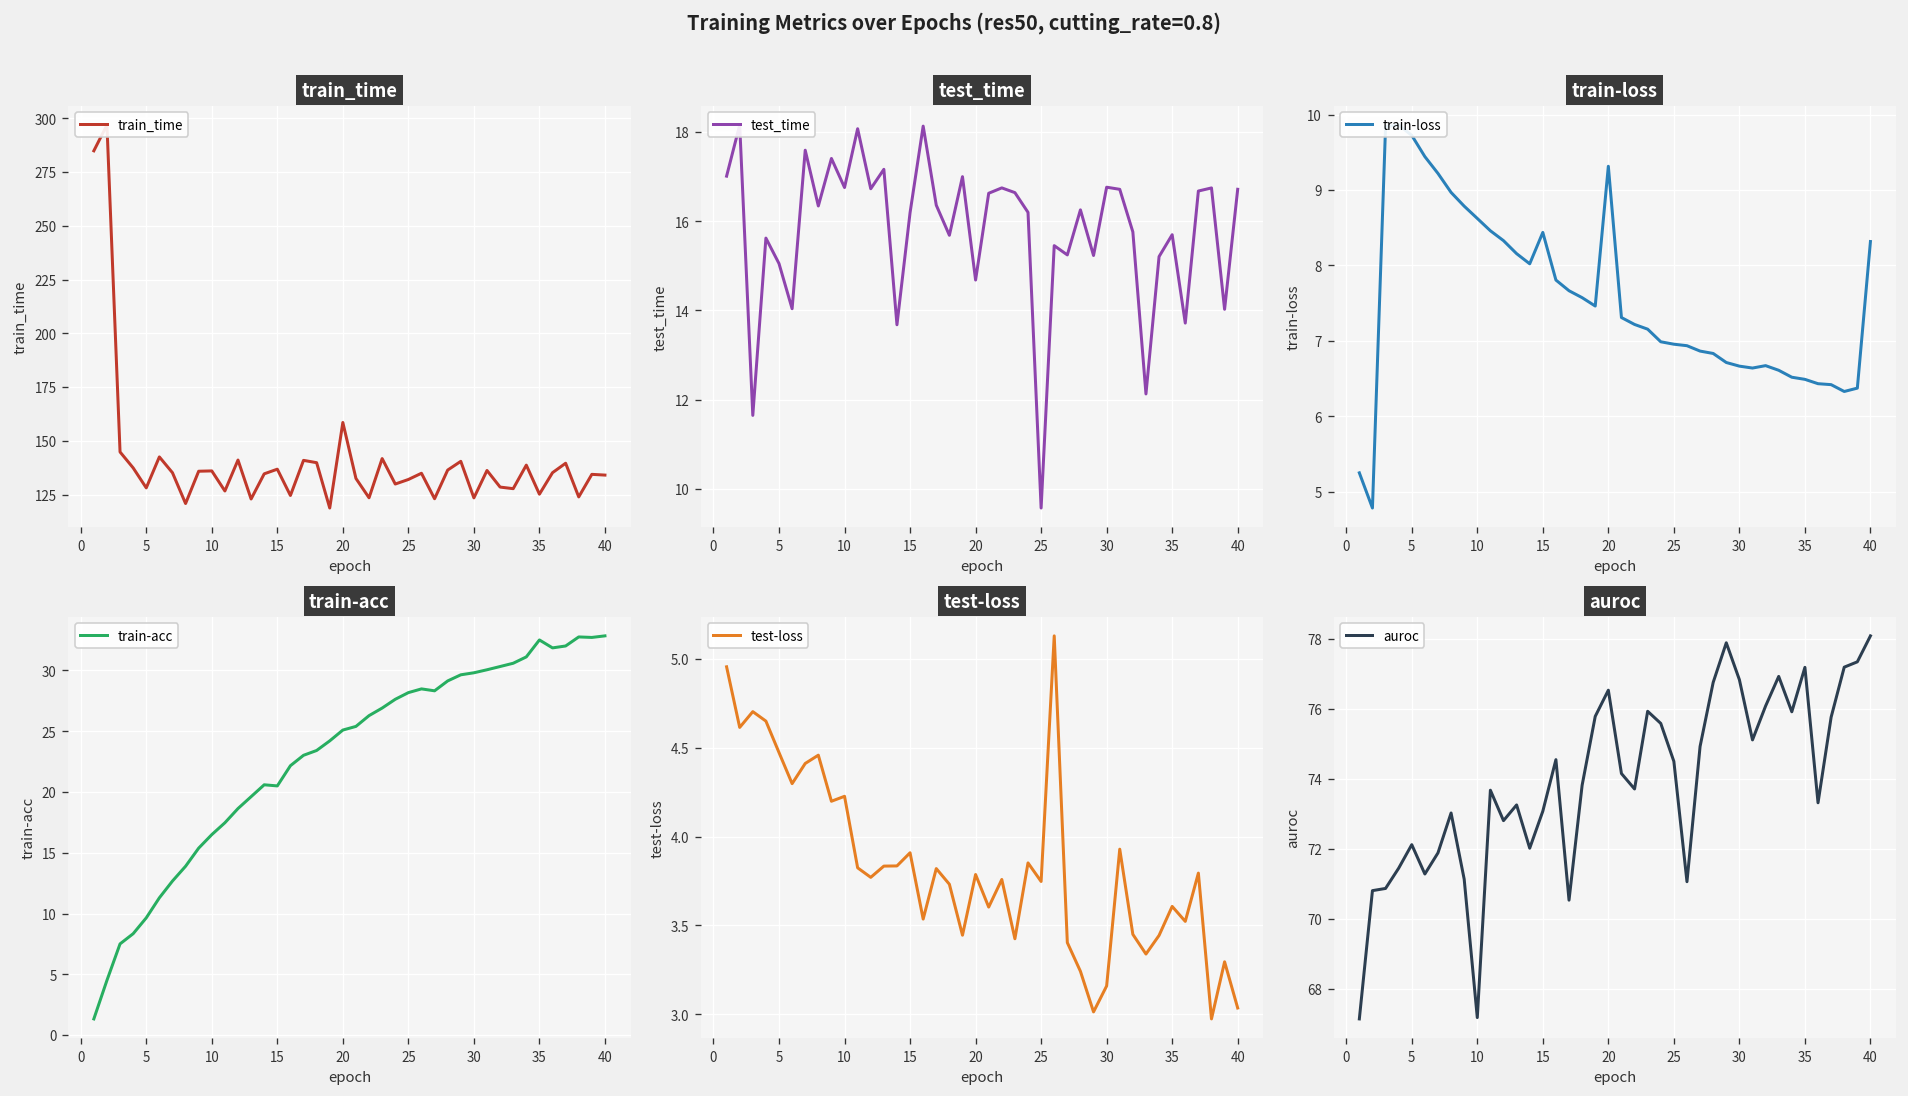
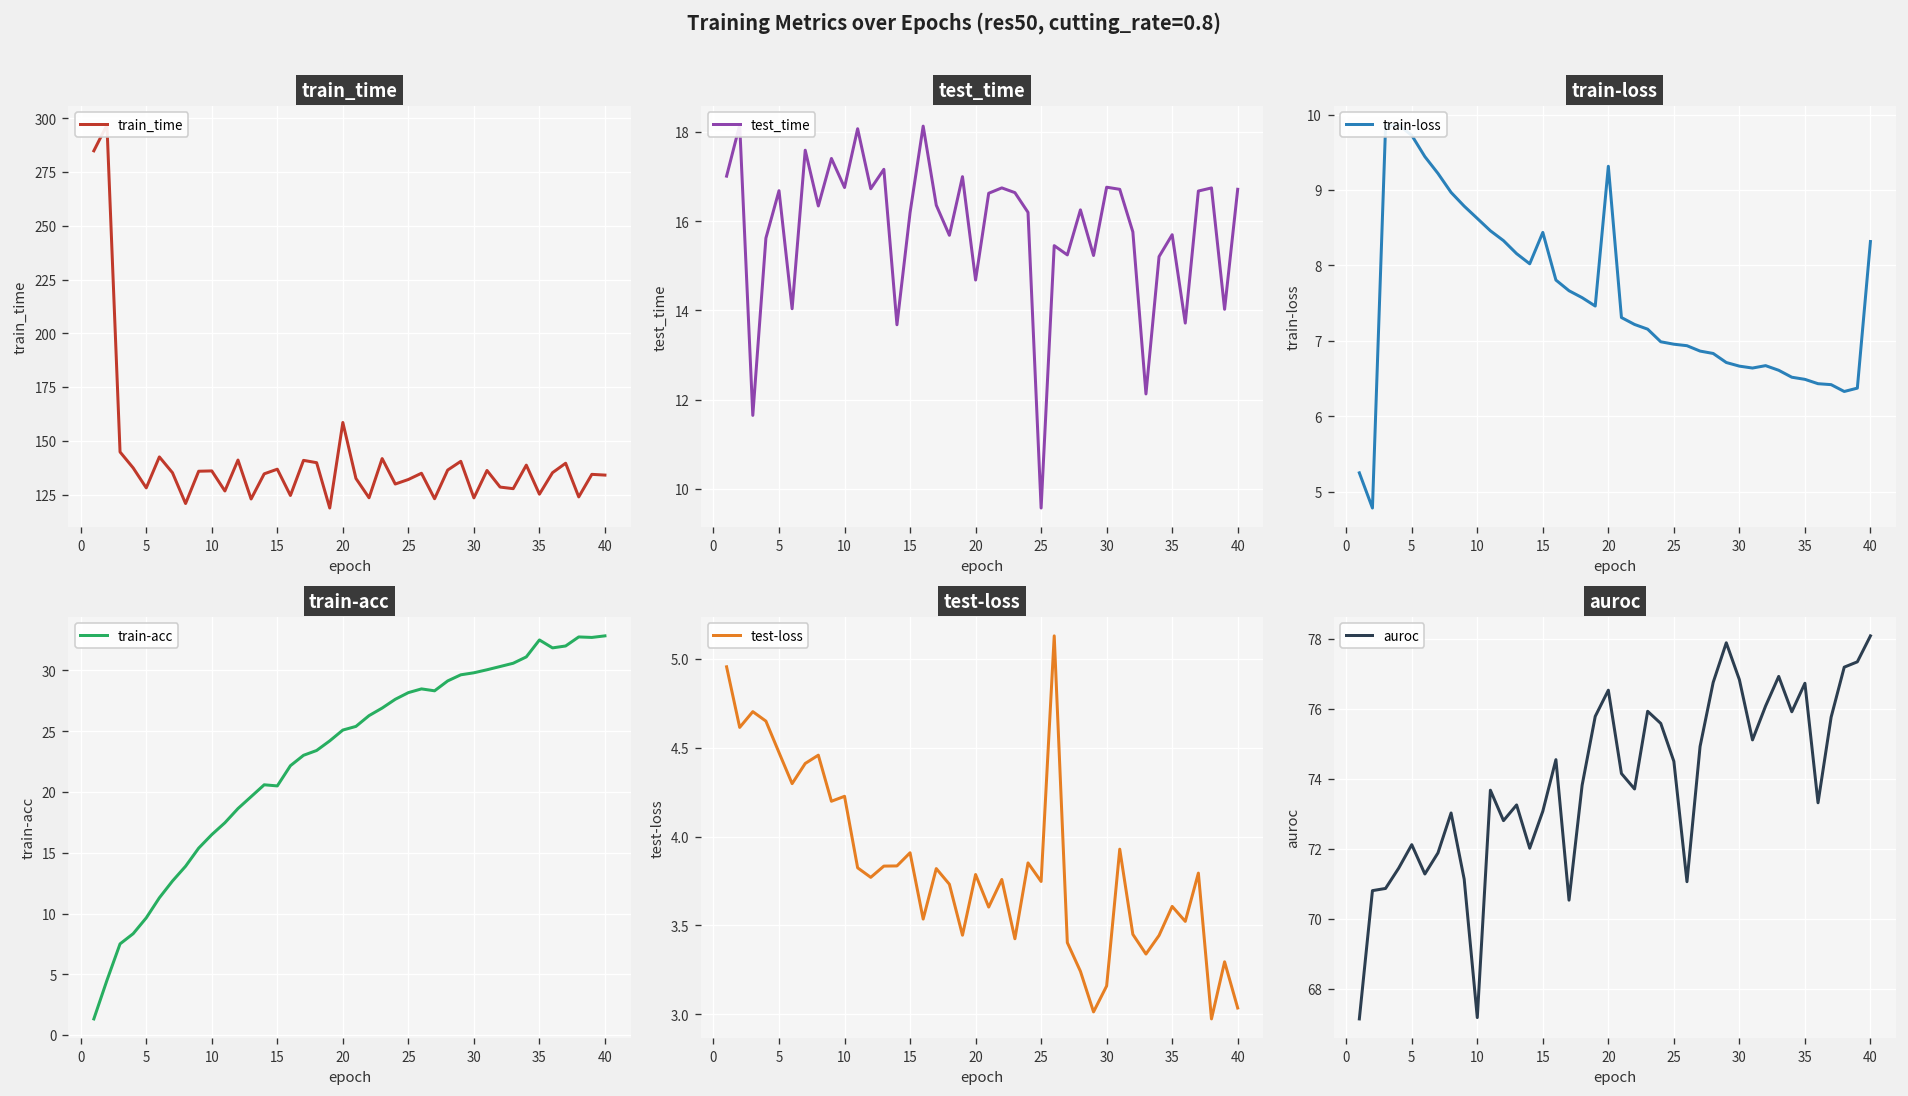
test_time, 5: 15.1 -> 16.7
auroc, 35: 77.2 -> 76.7
